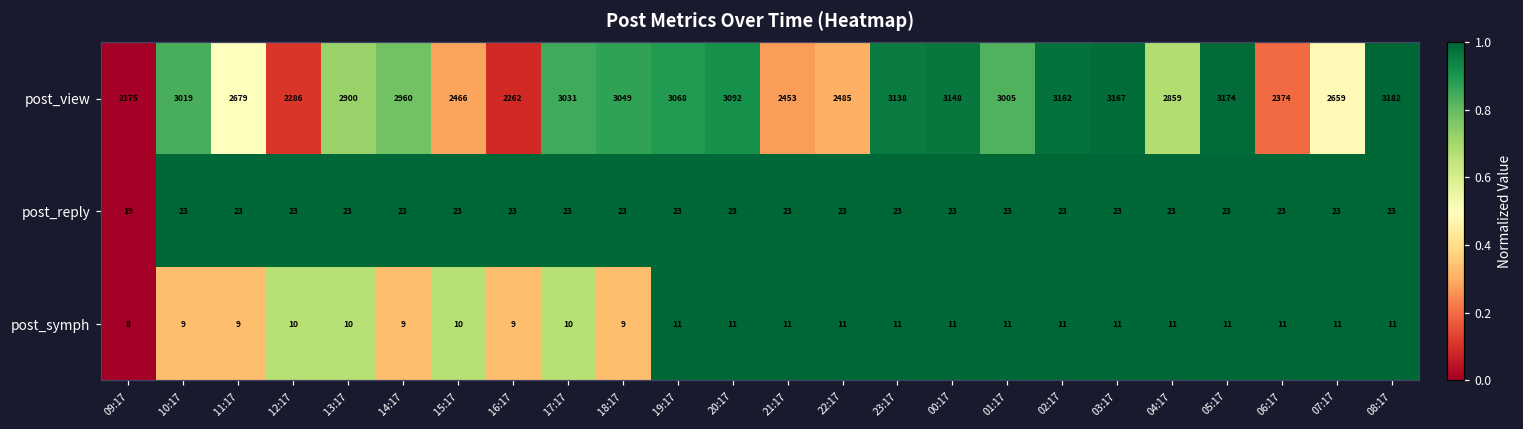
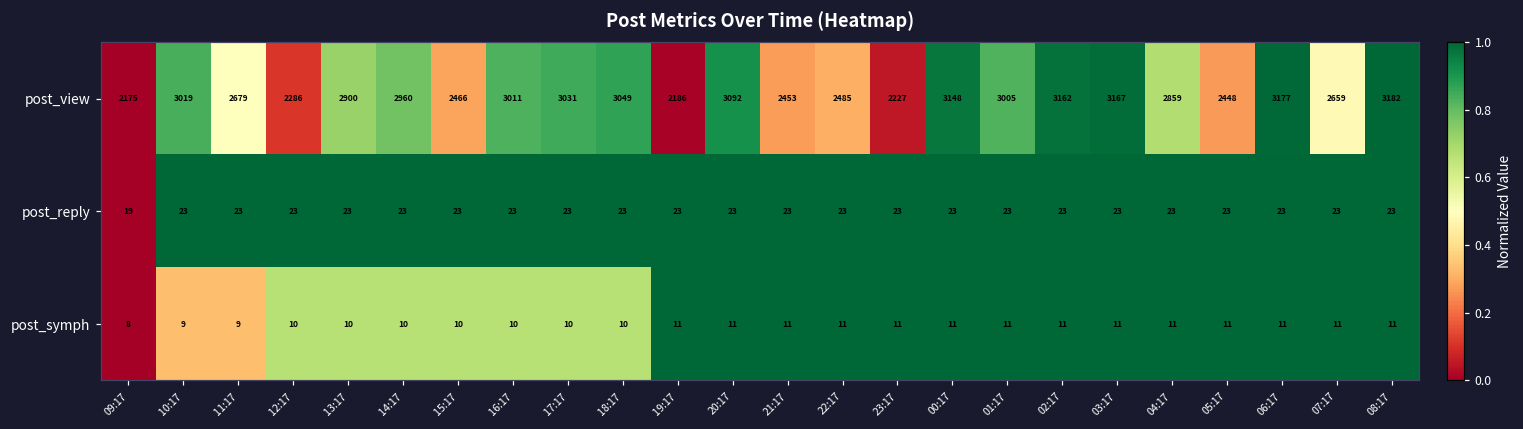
post_view, 16:17: 2262 -> 3011
post_view, 19:17: 3068 -> 2186
post_view, 23:17: 3138 -> 2227
post_view, 05:17: 3174 -> 2448
post_view, 06:17: 2374 -> 3177
post_symph, 14:17: 9 -> 10
post_symph, 16:17: 9 -> 10
post_symph, 18:17: 9 -> 10
